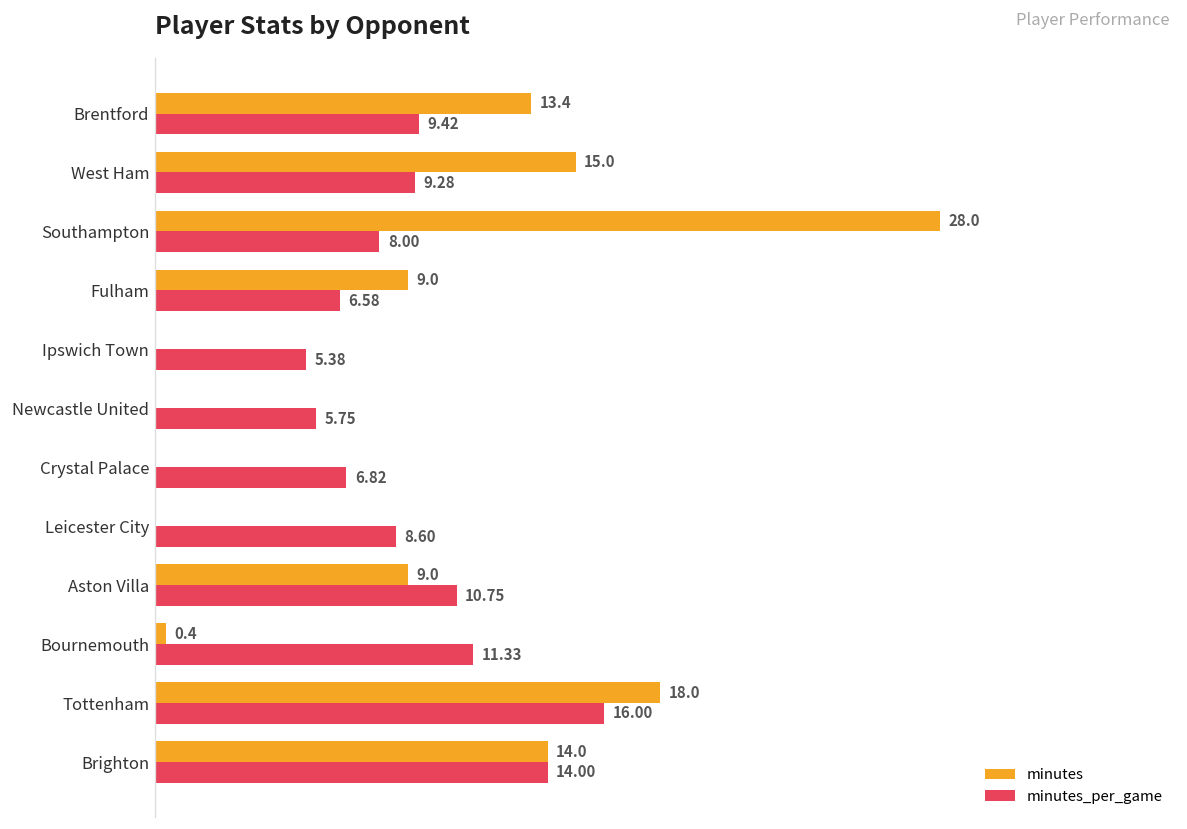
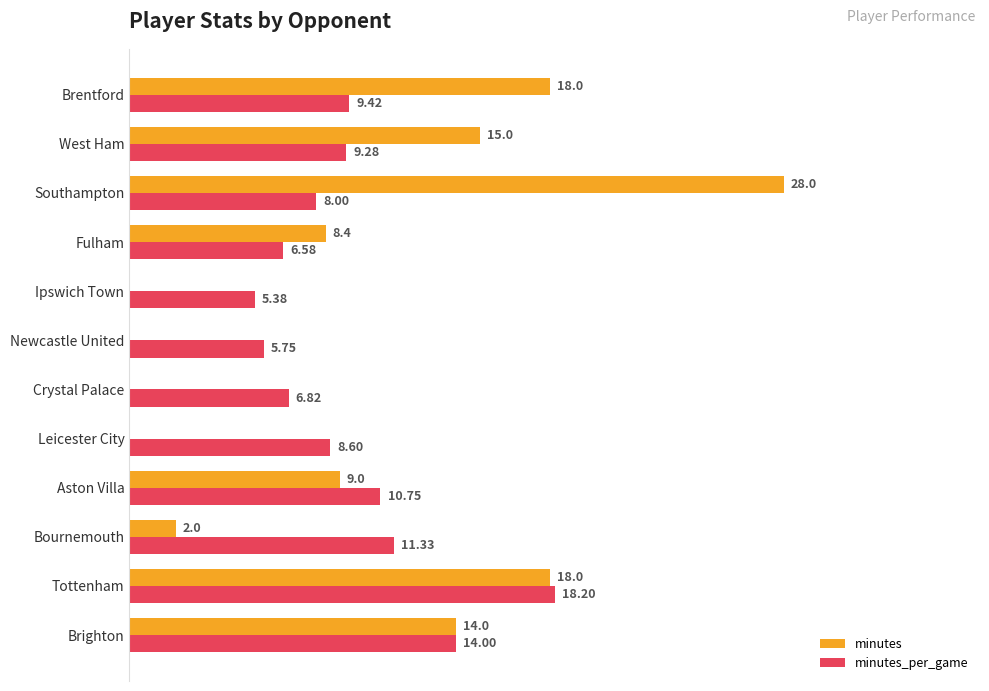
minutes, Brentford: 13.4 -> 18.0
minutes, Fulham: 9.0 -> 8.4
minutes, Bournemouth: 0.4 -> 2.0
minutes_per_game, Tottenham: 16.00 -> 18.20
